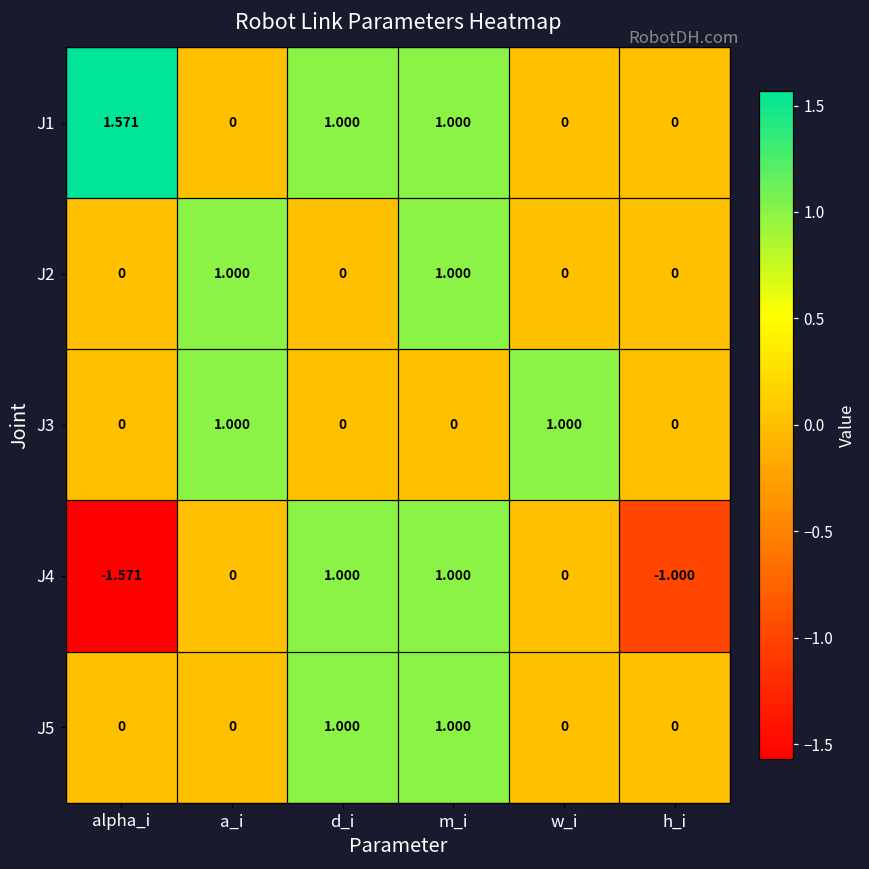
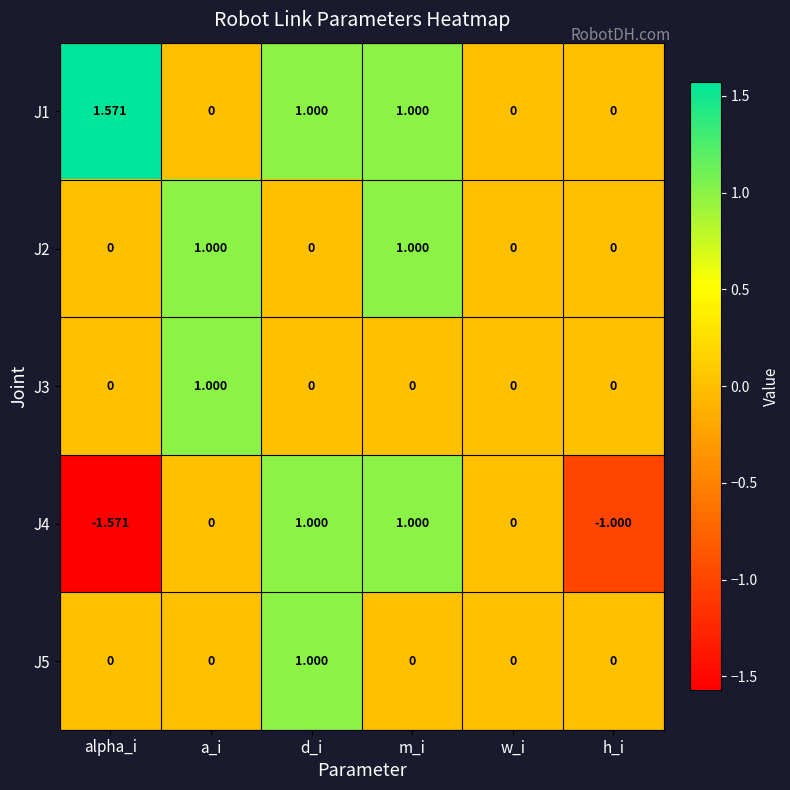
J3, w_i: 1.000 -> 0
J5, m_i: 1.000 -> 0
